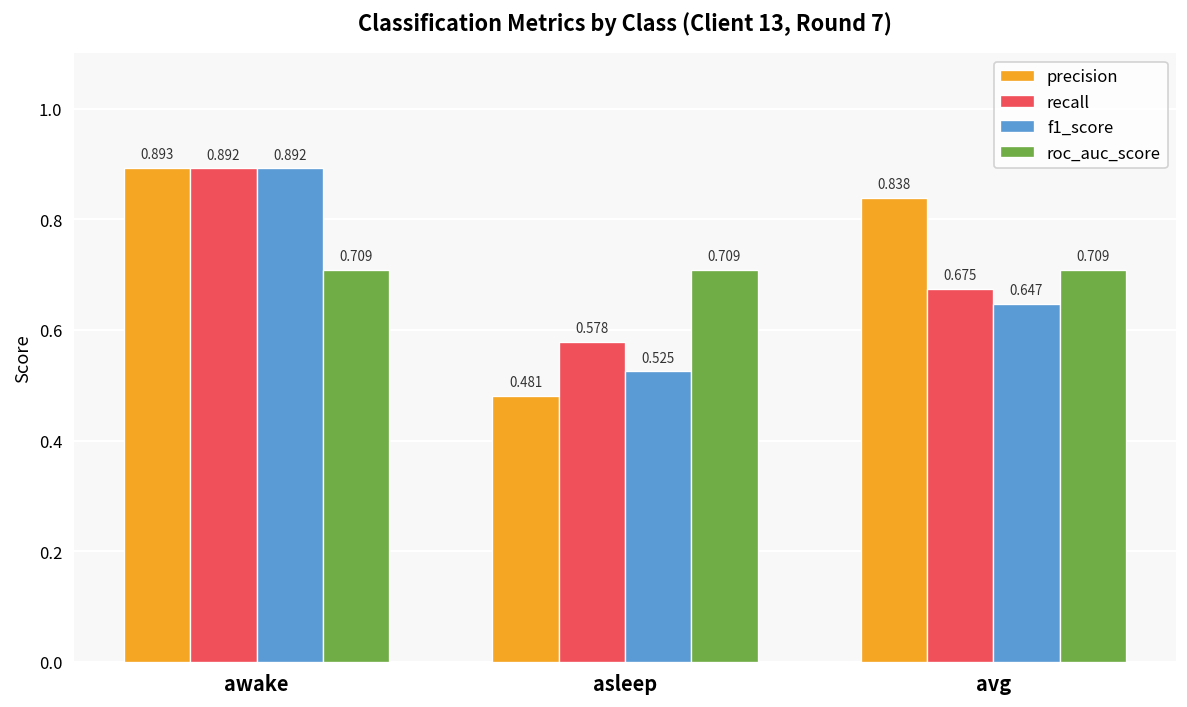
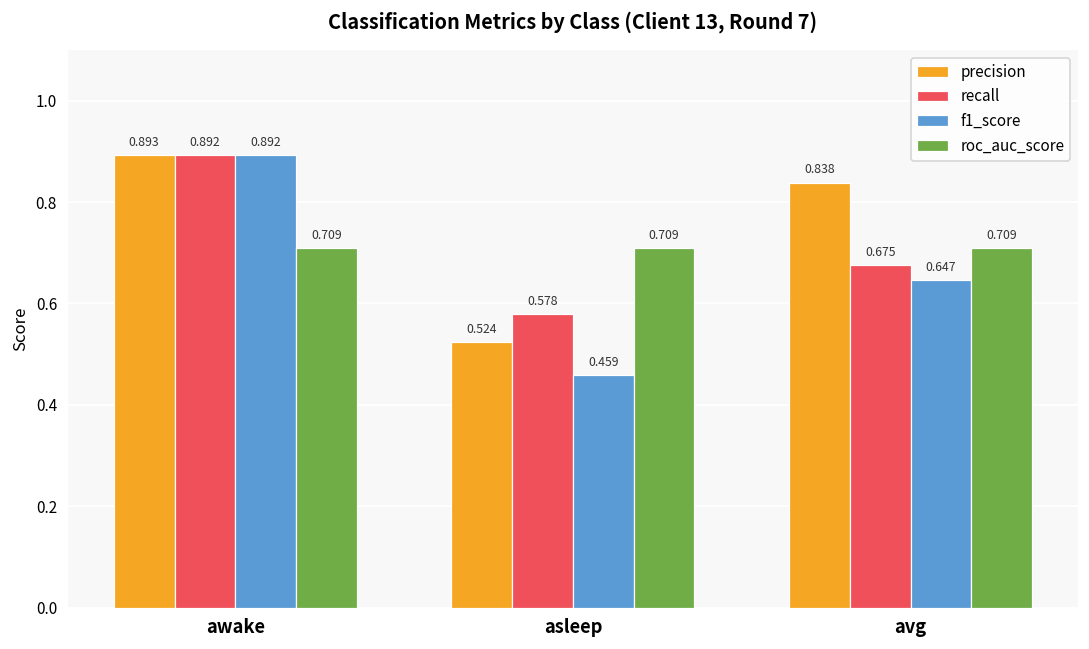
precision, asleep: 0.481 -> 0.524
f1_score, asleep: 0.525 -> 0.459
